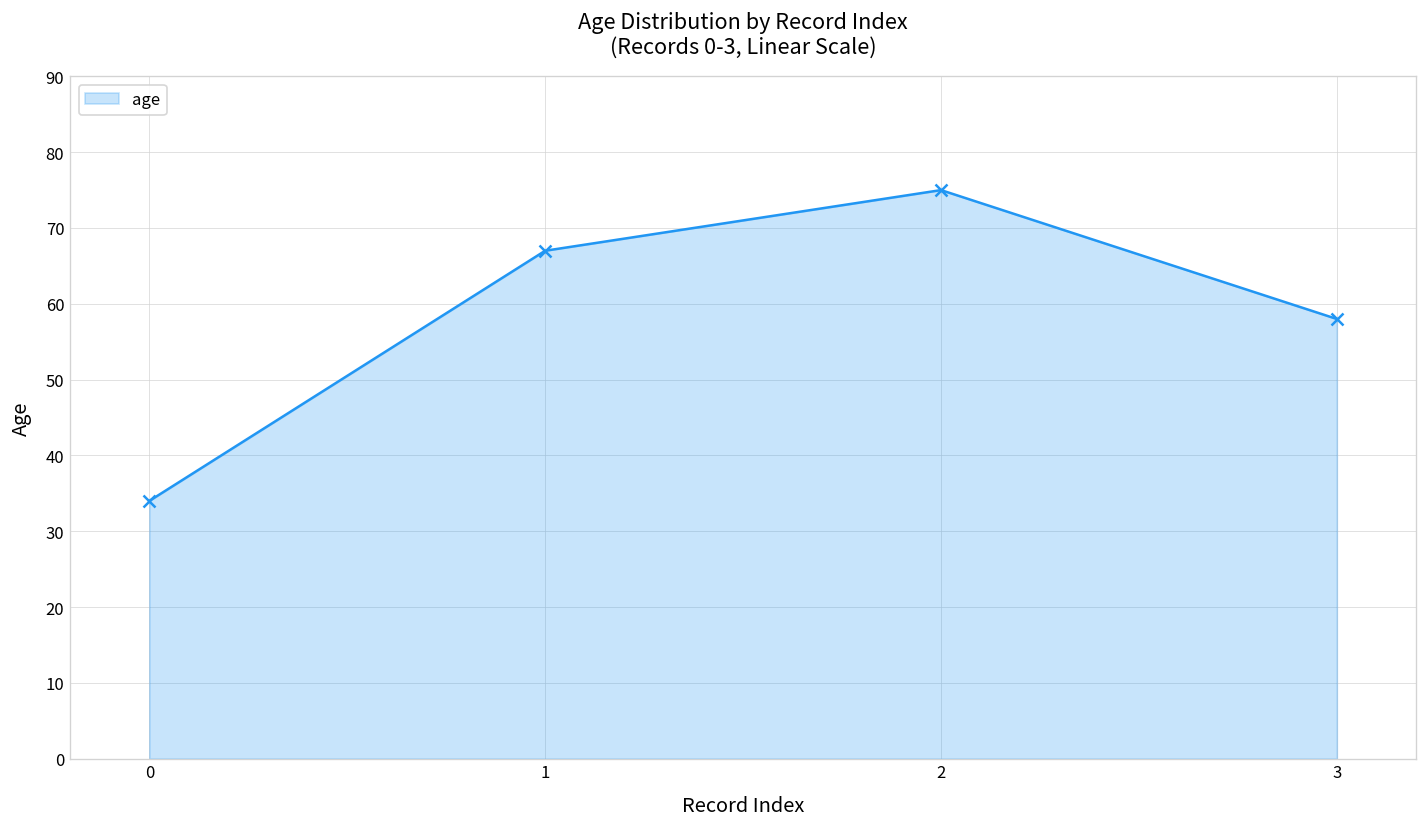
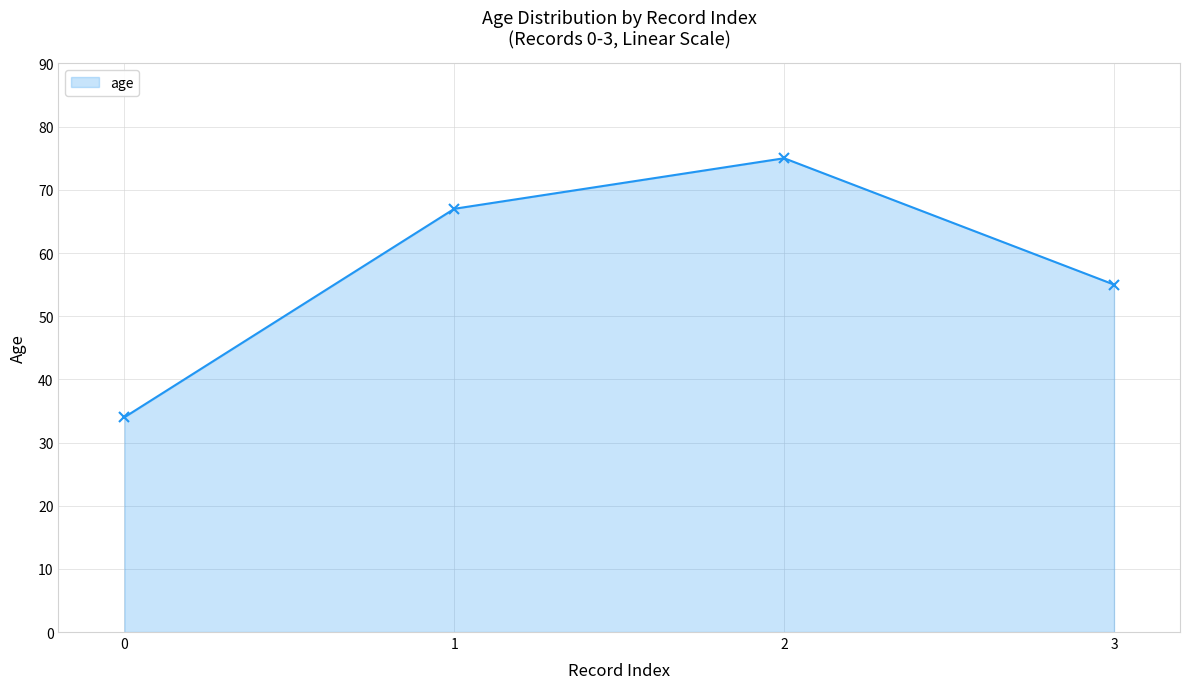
3: 58 -> 55
